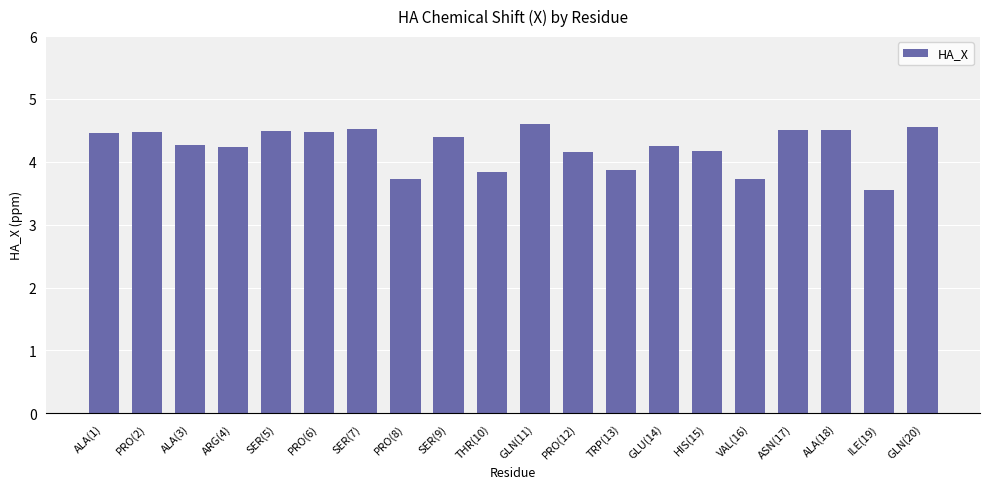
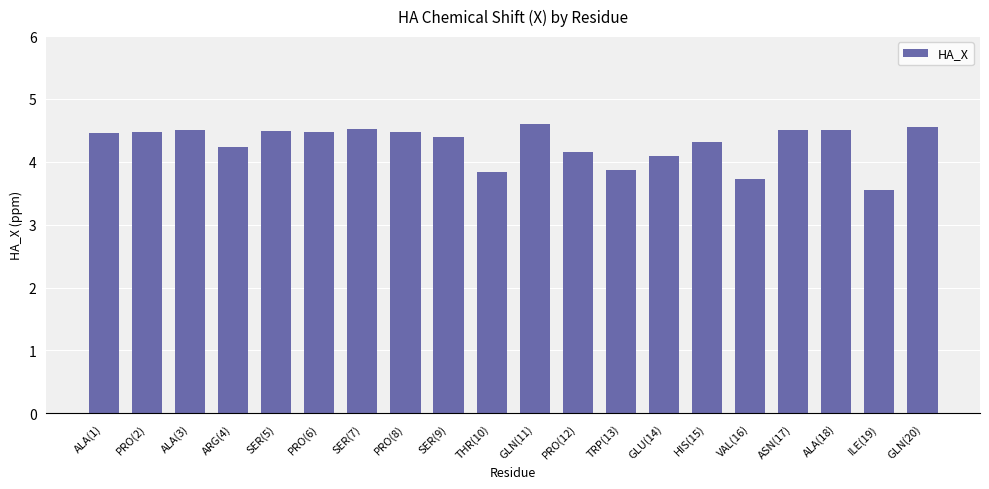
ALA(3): 4.3 -> 4.5
PRO(8): 3.7 -> 4.5
GLU(14): 4.3 -> 4.1
HIS(15): 4.2 -> 4.3
